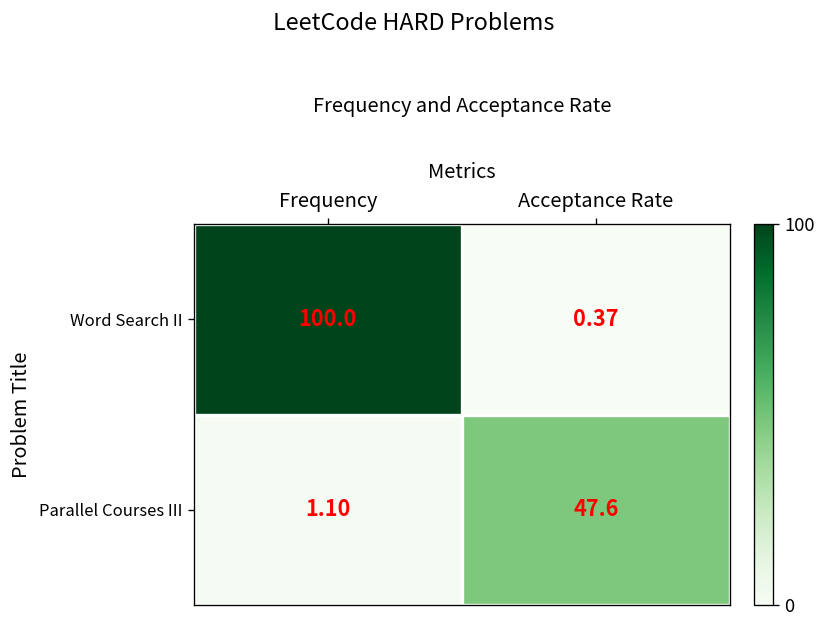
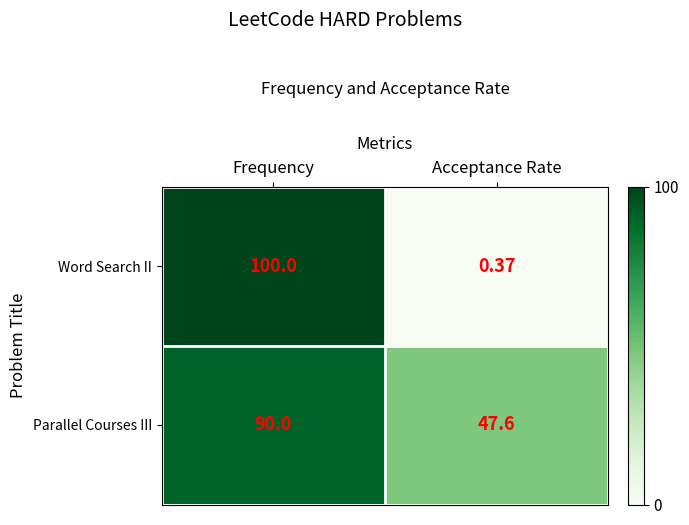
Parallel Courses III, Frequency: 1.10 -> 90.0
